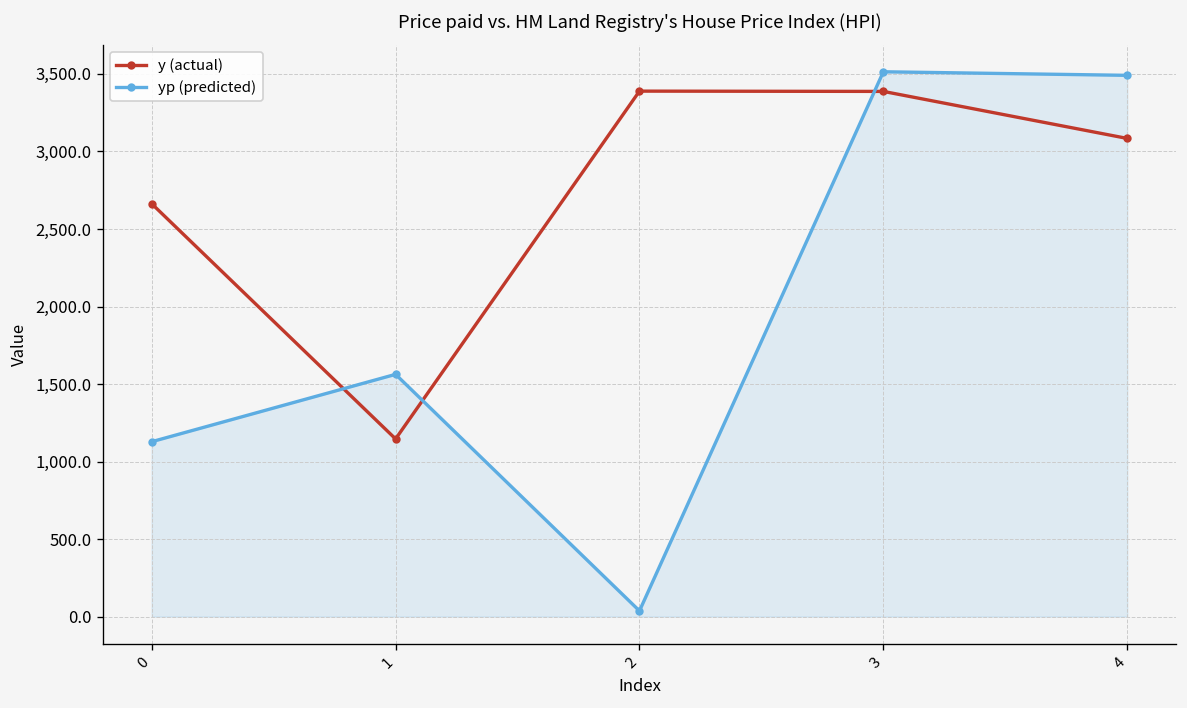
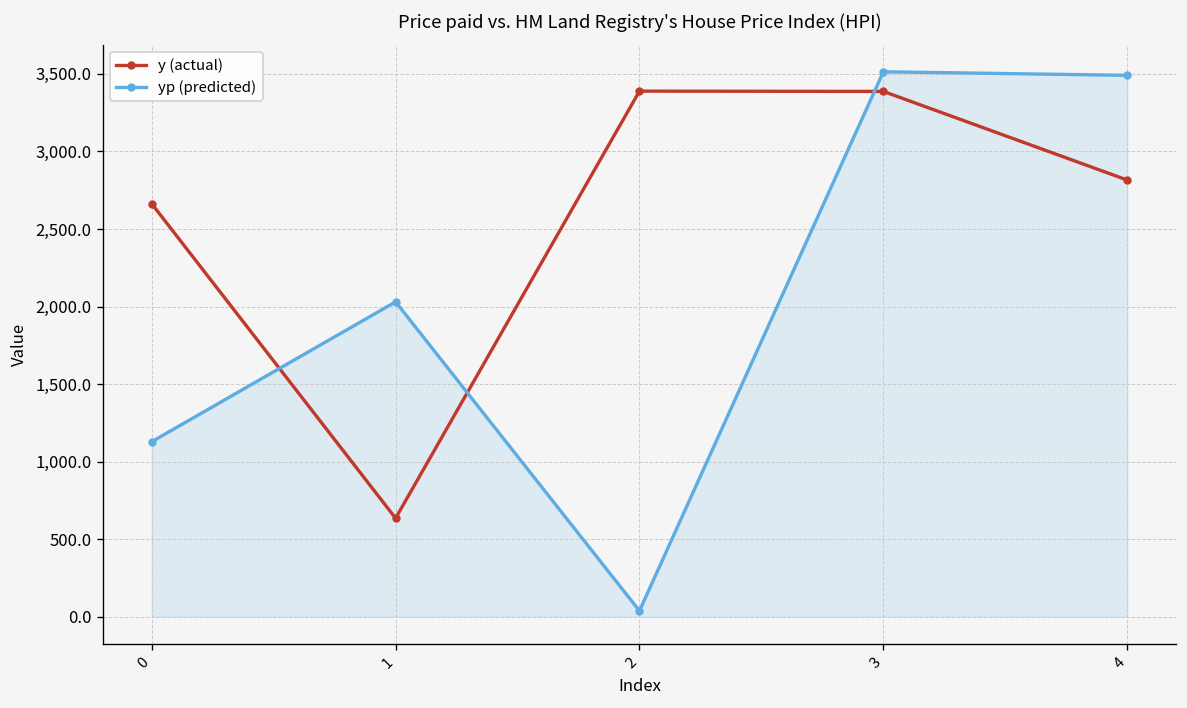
y (actual), 1: 1,150 -> 630
yp (predicted), 1: 1,560 -> 2,030
y (actual), 4: 3,080 -> 2,820
